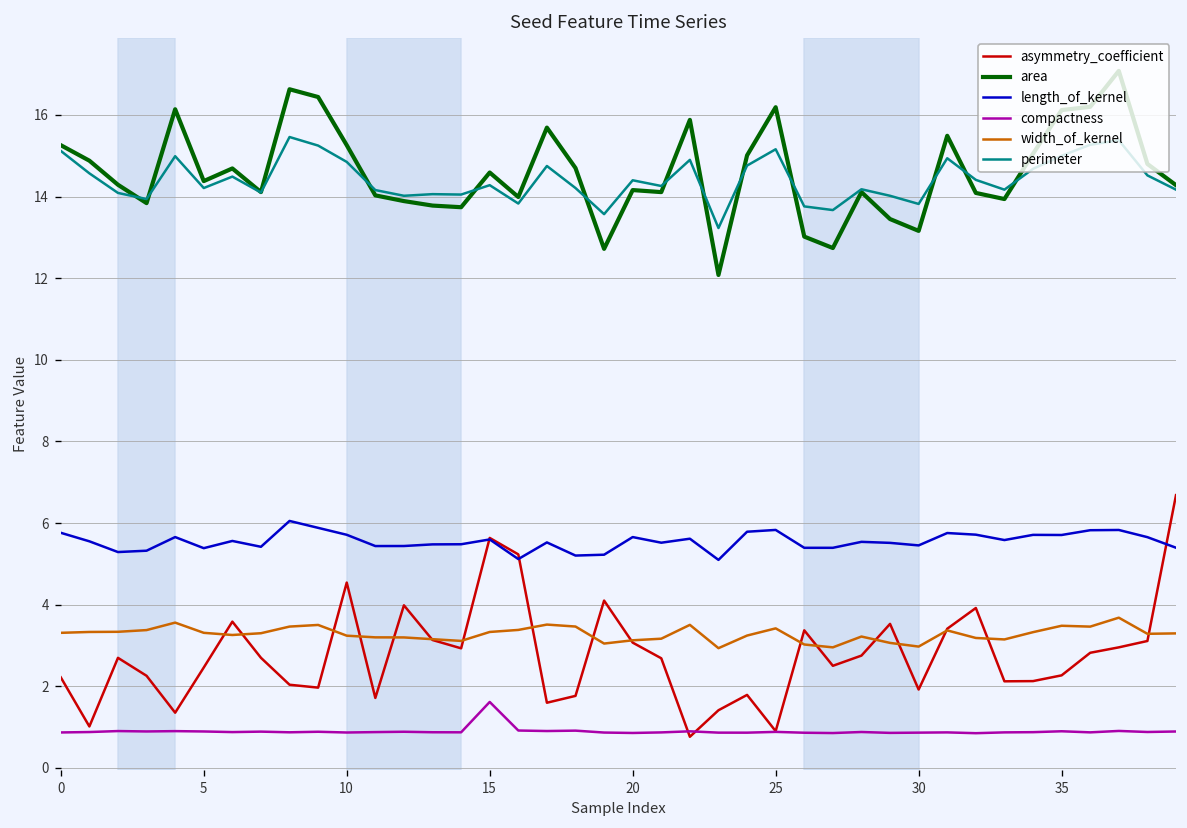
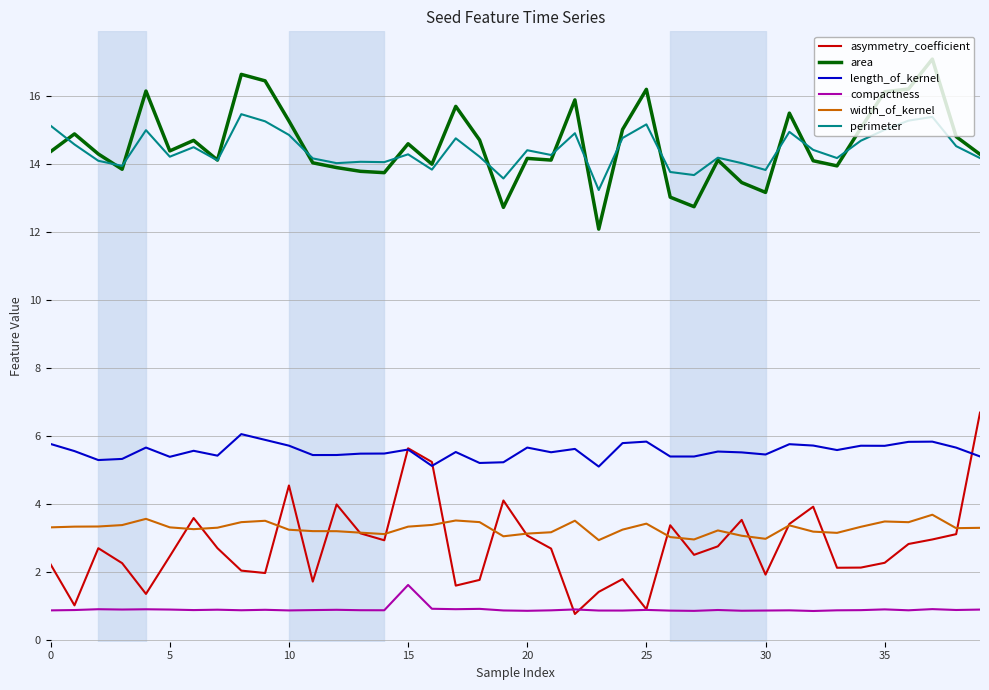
area, 0: 15.3 -> 14.4
